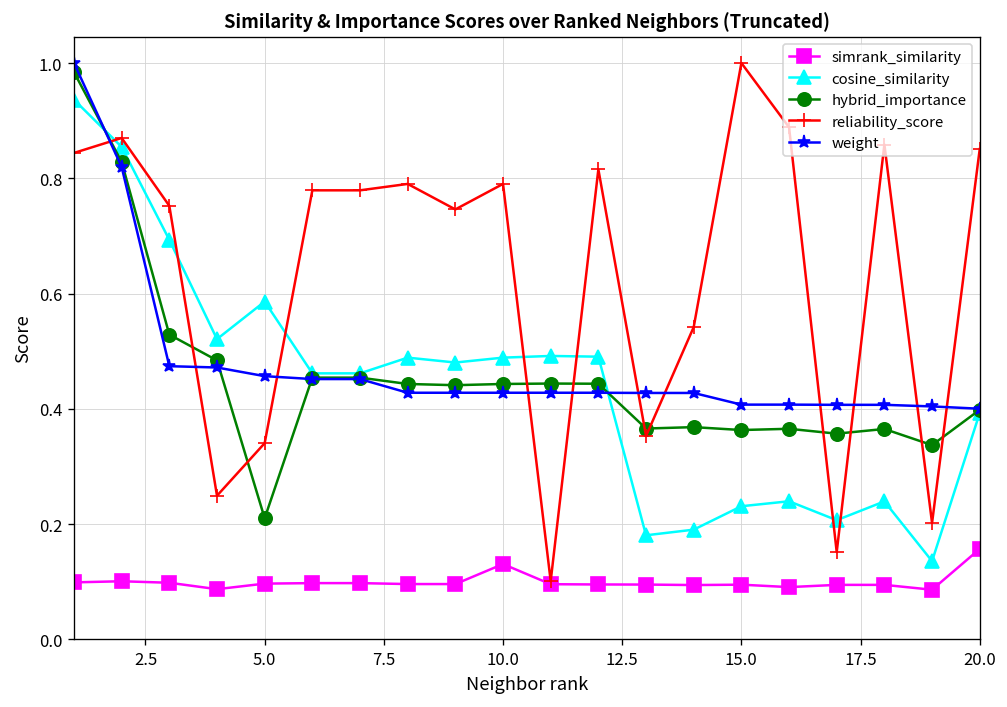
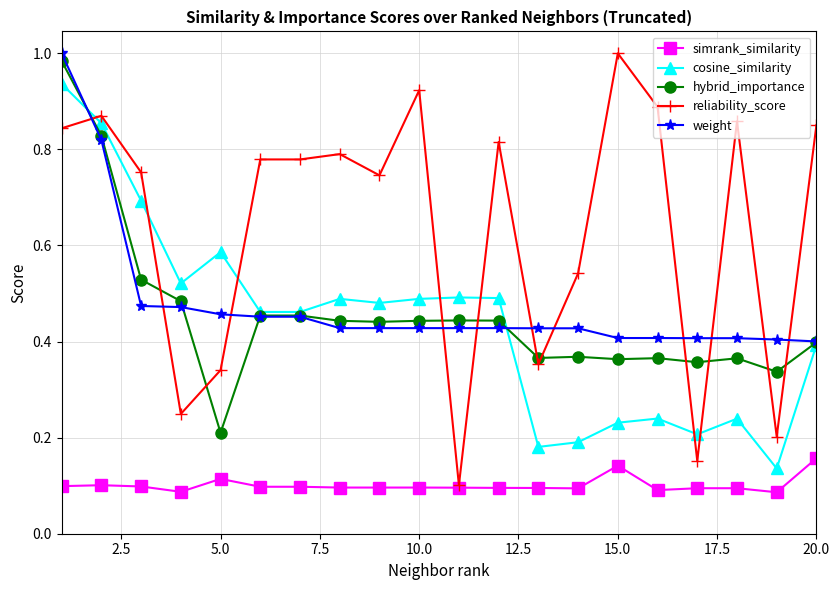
simrank_similarity, 5.0: 0.10 -> 0.11
simrank_similarity, 10.0: 0.13 -> 0.10
reliability_score, 10.0: 0.79 -> 0.92
simrank_similarity, 15.0: 0.10 -> 0.14
